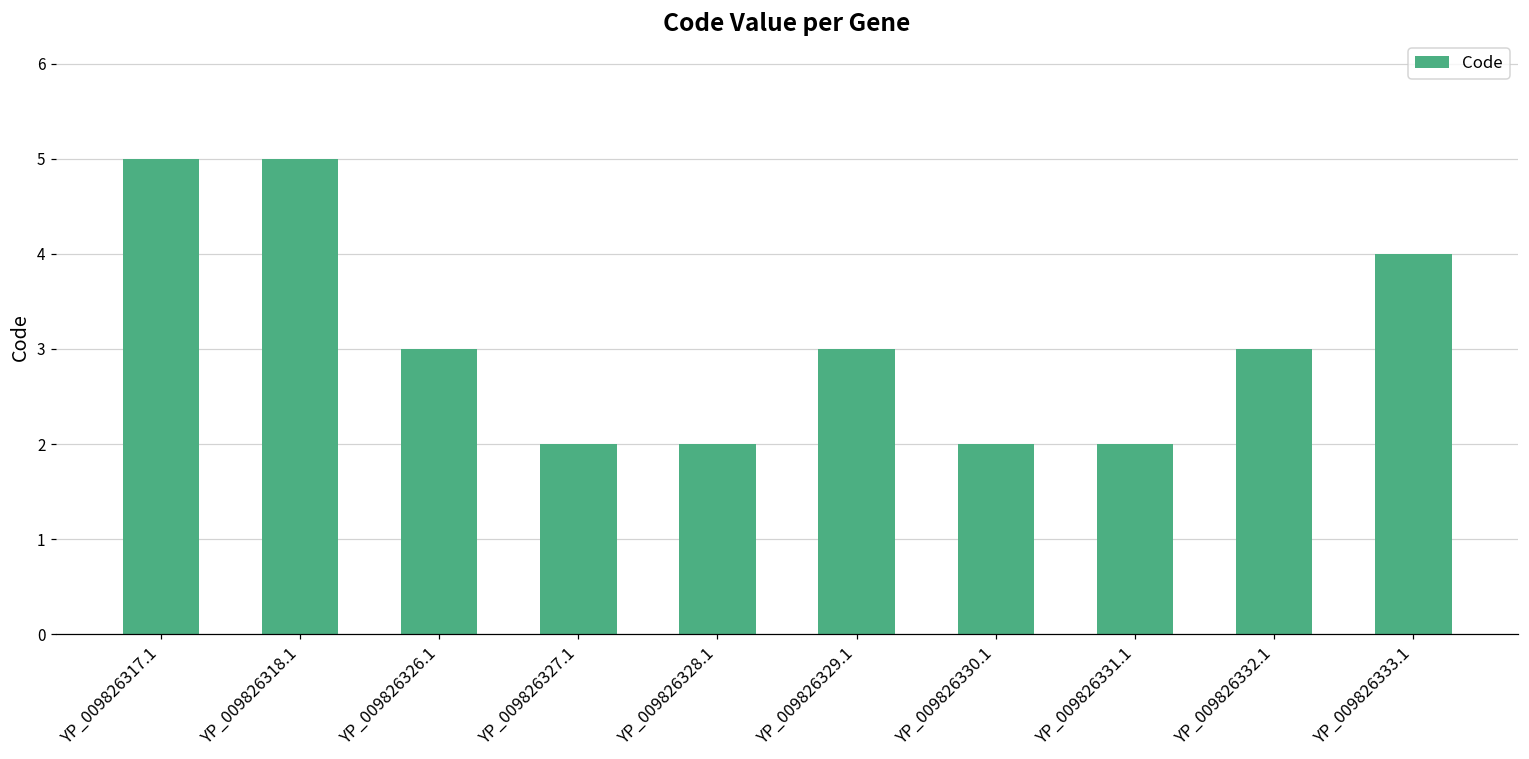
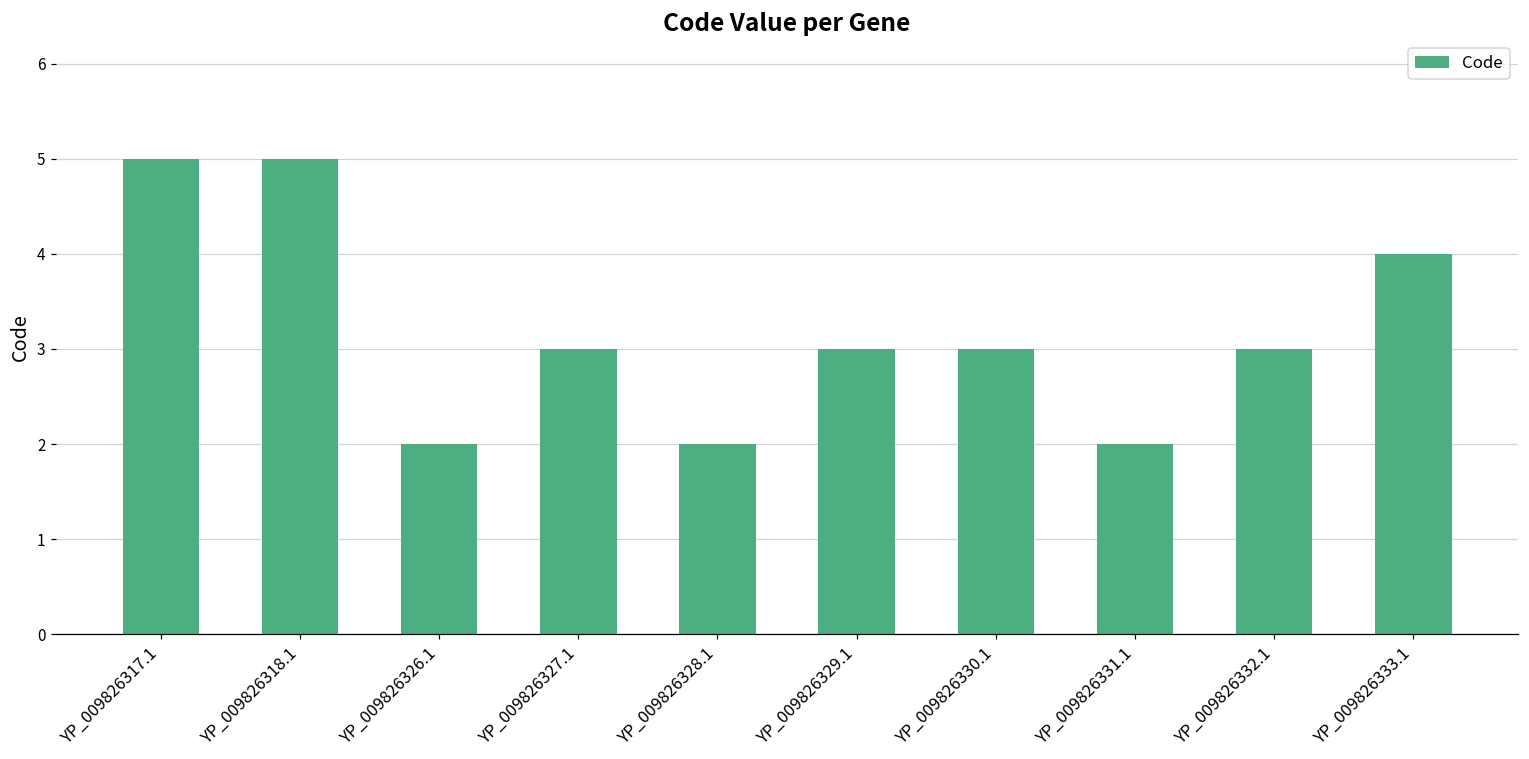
YP_009826326.1: 3 -> 2
YP_009826327.1: 2 -> 3
YP_009826330.1: 2 -> 3
